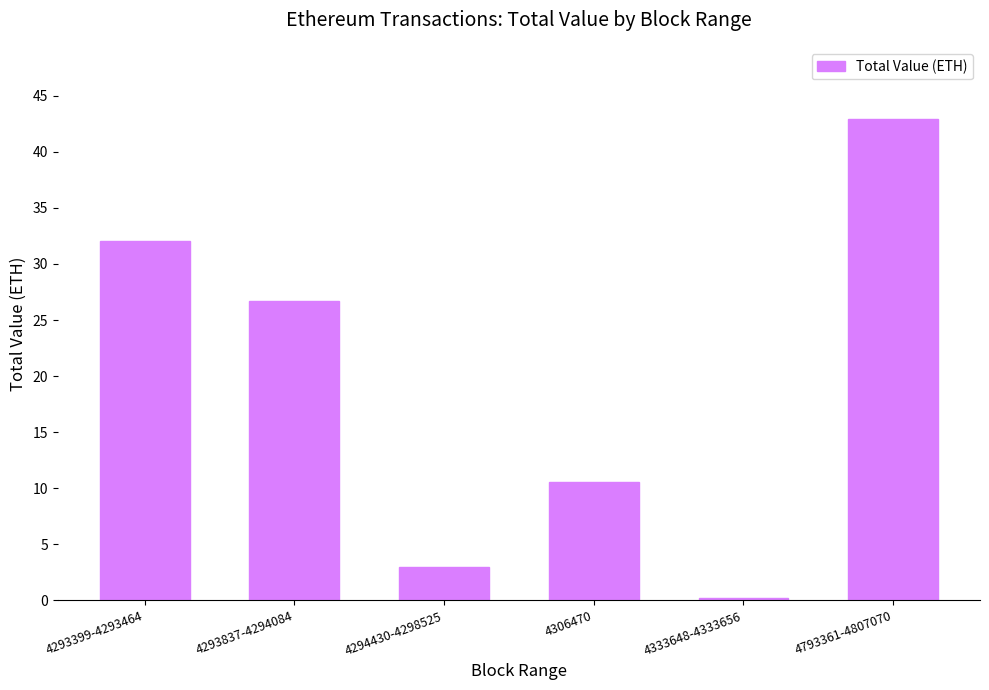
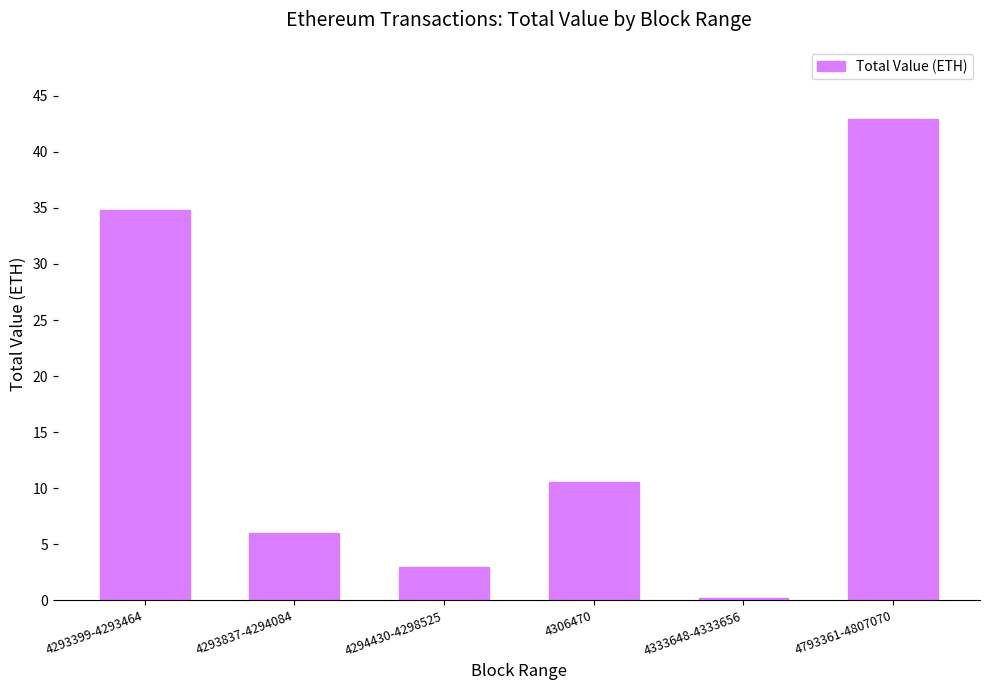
4293399-4293464: 32.0 -> 34.8
4293837-4294084: 26.7 -> 6.0
